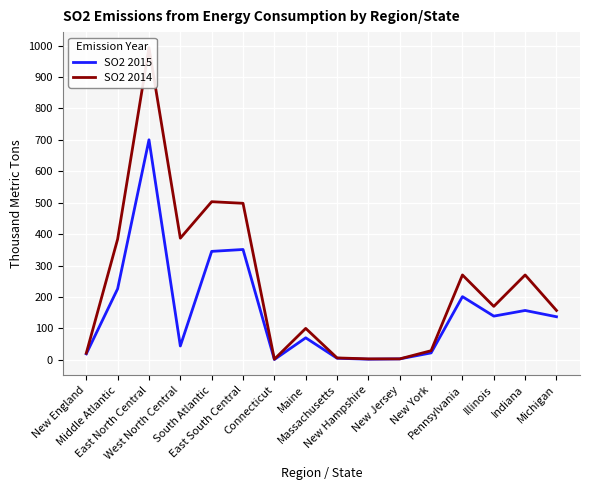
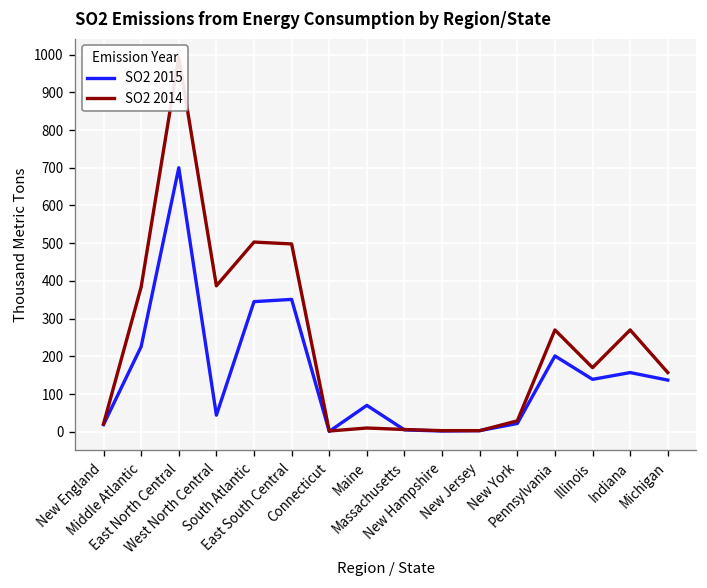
SO2 2014, Maine: 100 -> 10
